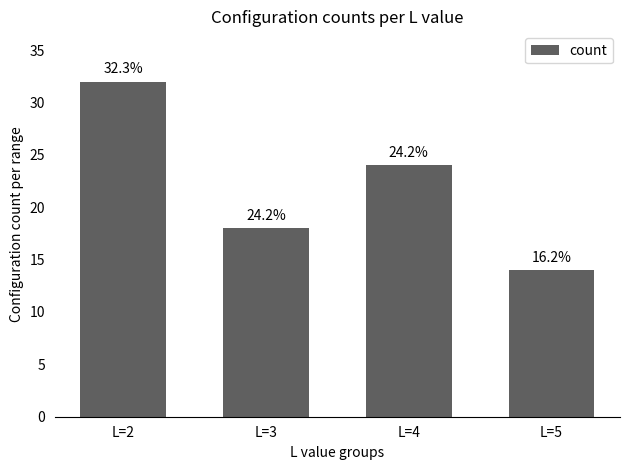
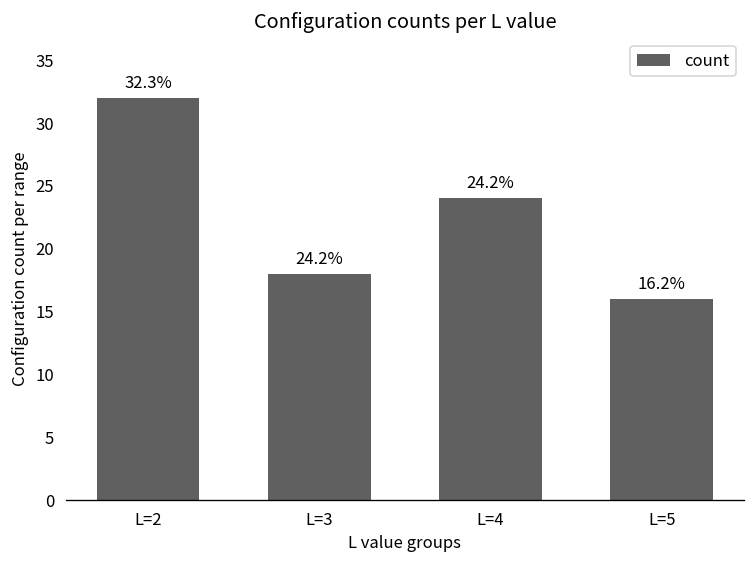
L=5: 14 -> 16
